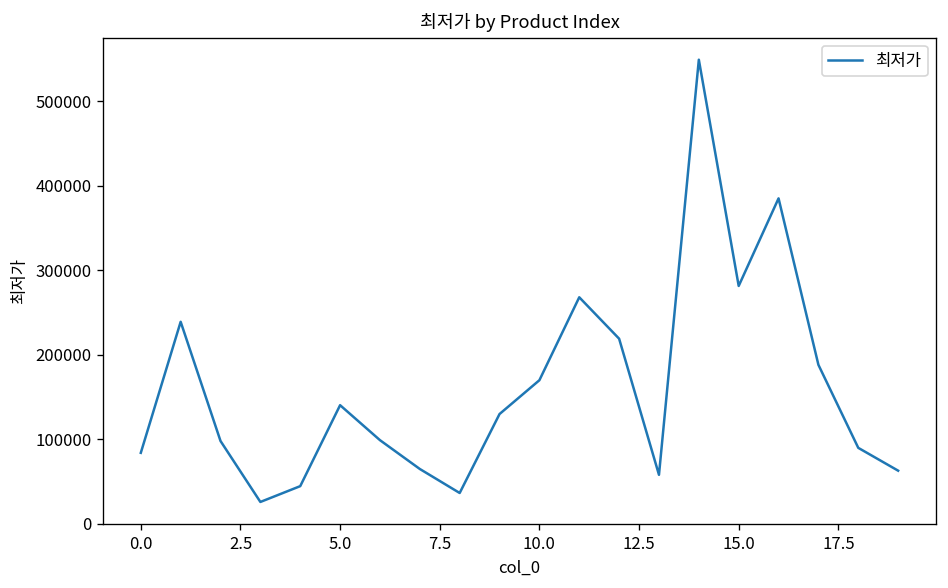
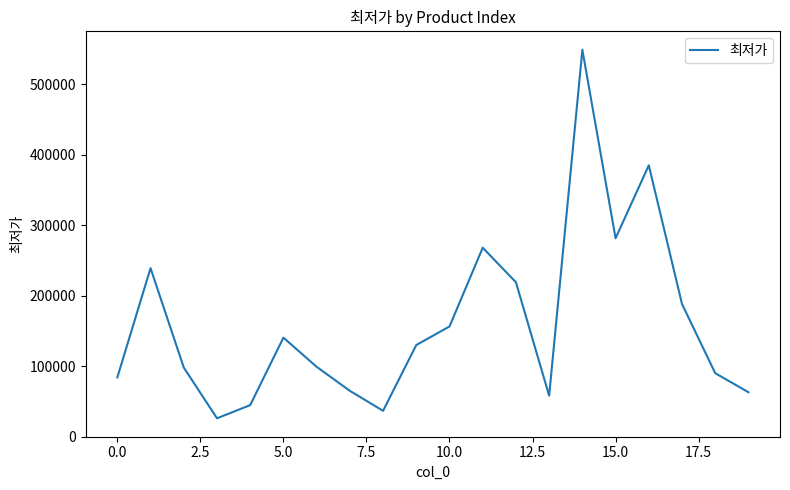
10.0: 170000 -> 160000
